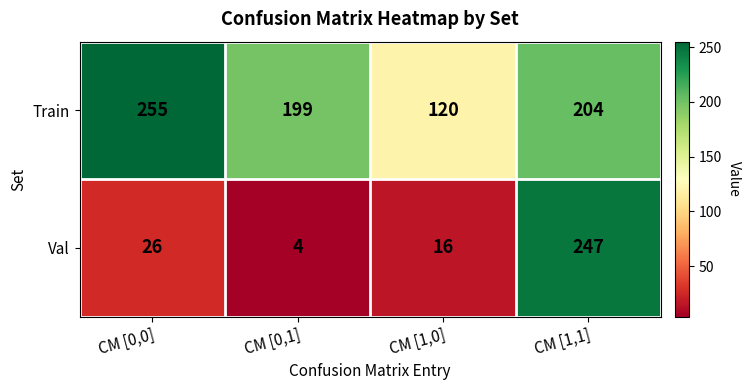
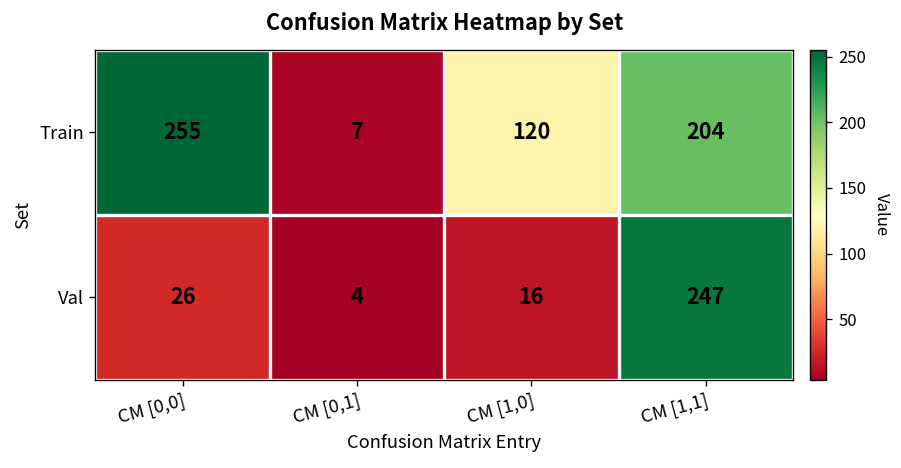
Train, CM [0,1]: 199 -> 7
